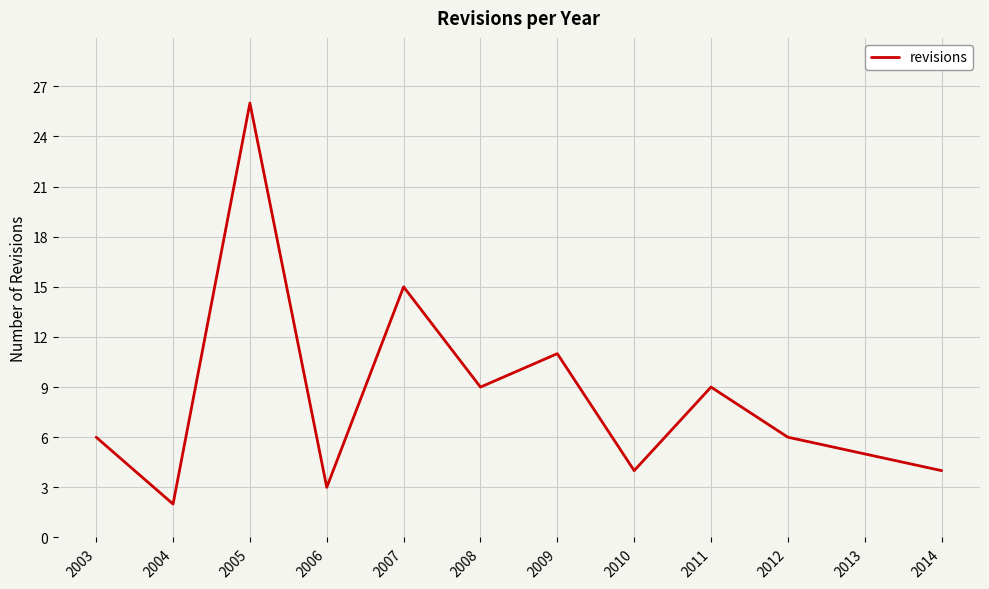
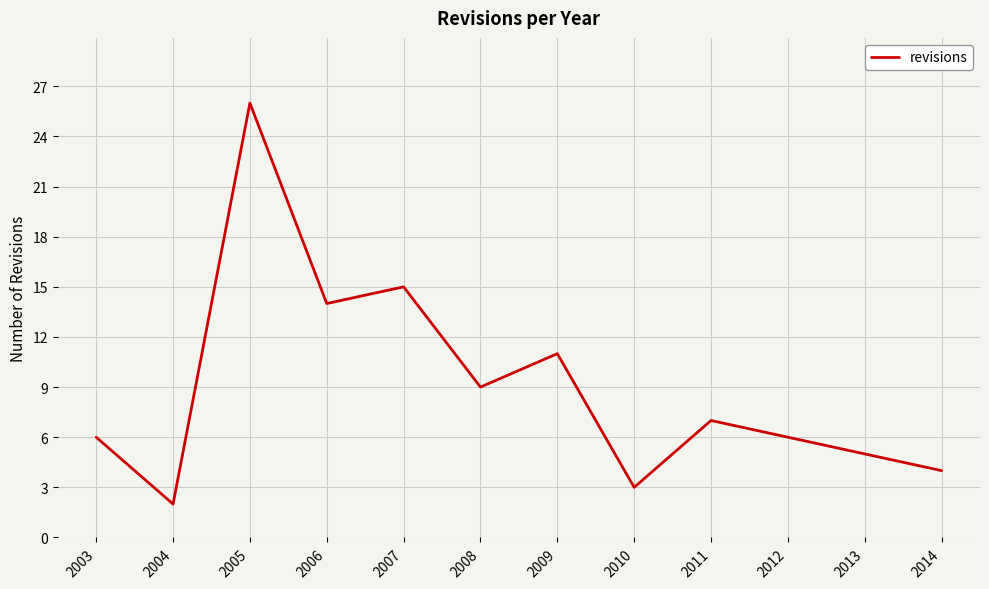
2006: 3 -> 14
2010: 4 -> 3
2011: 9 -> 7
